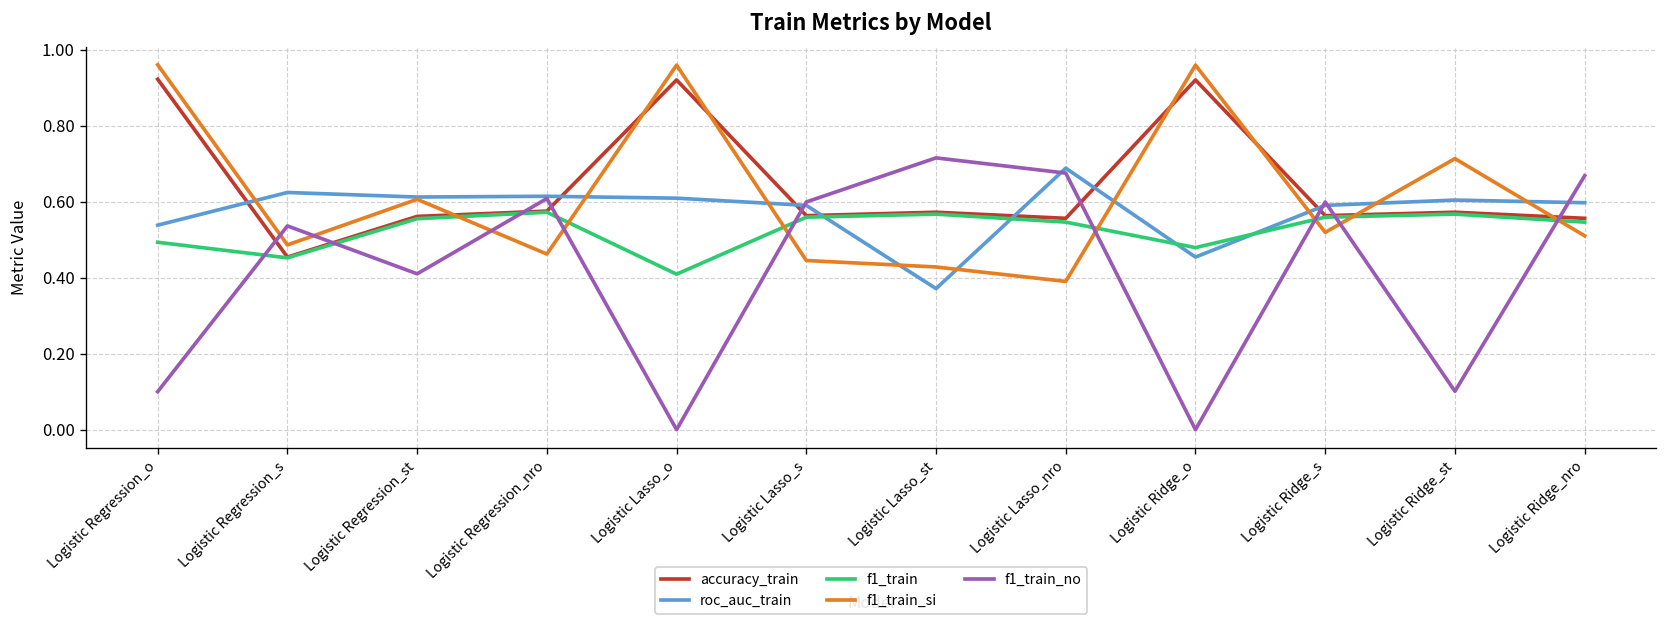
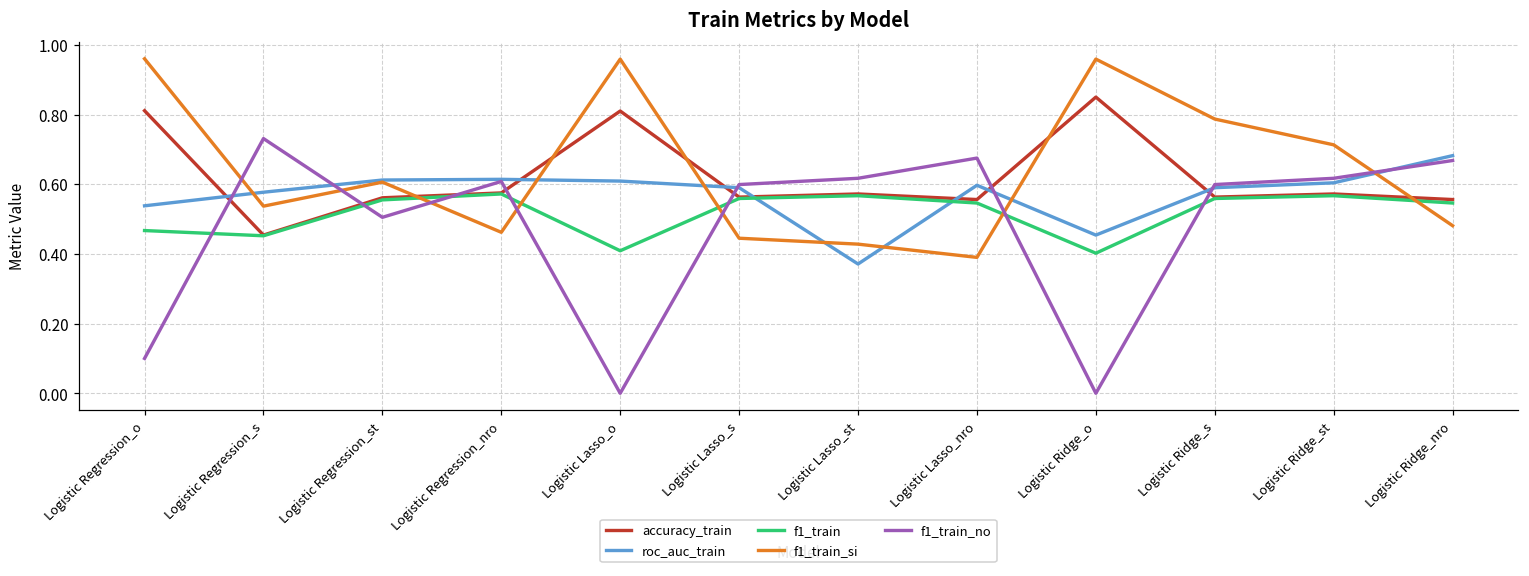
accuracy_train, Logistic Regression_o: 0.92 -> 0.81
f1_train, Logistic Regression_o: 0.49 -> 0.47
roc_auc_train, Logistic Regression_s: 0.62 -> 0.58
f1_train_si, Logistic Regression_s: 0.49 -> 0.54
f1_train_no, Logistic Regression_s: 0.54 -> 0.73
f1_train_no, Logistic Regression_st: 0.41 -> 0.51
accuracy_train, Logistic Lasso_o: 0.92 -> 0.81
f1_train_no, Logistic Lasso_st: 0.72 -> 0.62
roc_auc_train, Logistic Lasso_nro: 0.69 -> 0.60
accuracy_train, Logistic Ridge_o: 0.92 -> 0.85
f1_train, Logistic Ridge_o: 0.48 -> 0.40
f1_train_si, Logistic Ridge_s: 0.52 -> 0.79
f1_train_no, Logistic Ridge_st: 0.10 -> 0.62
roc_auc_train, Logistic Ridge_nro: 0.60 -> 0.68
f1_train_si, Logistic Ridge_nro: 0.51 -> 0.48
